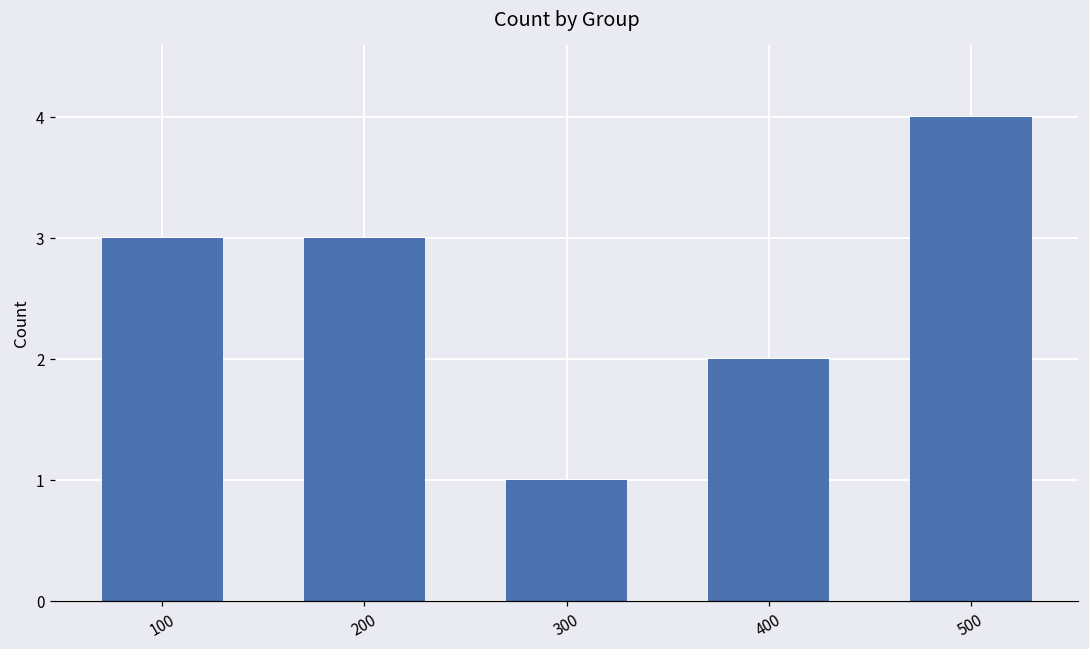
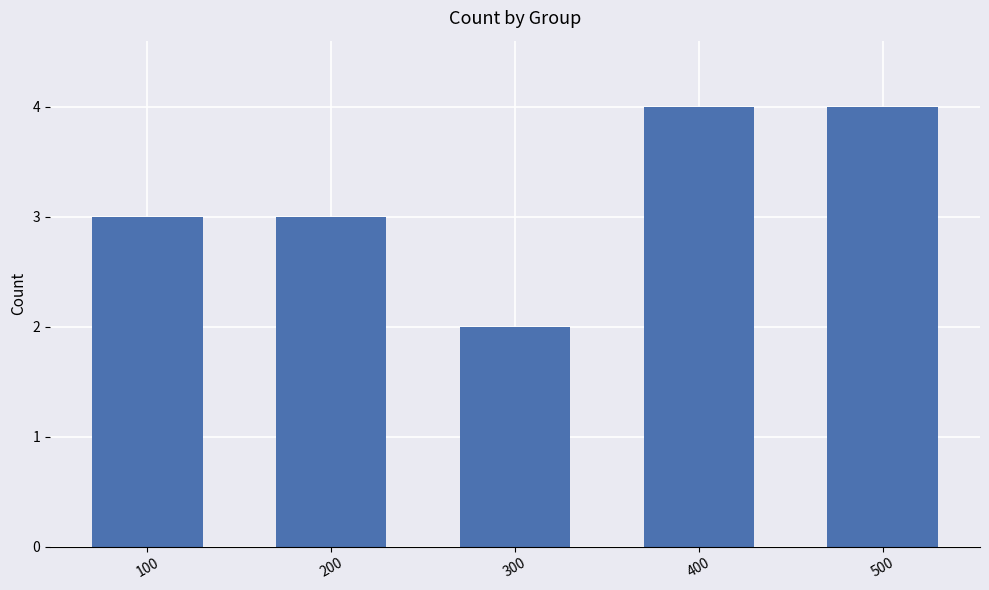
300: 1 -> 2
400: 2 -> 4
